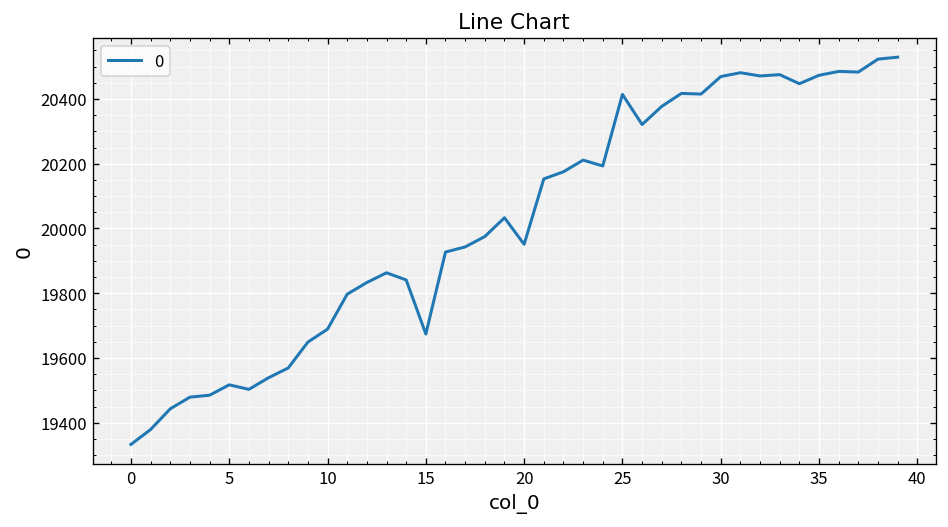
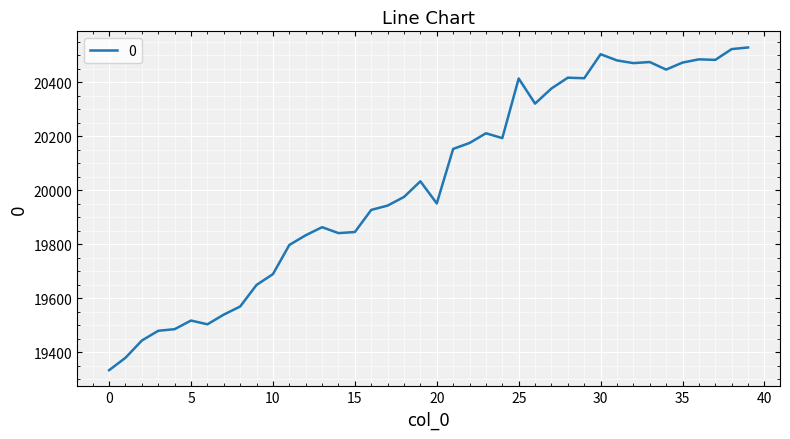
15: 19670 -> 19850
30: 20470 -> 20500
